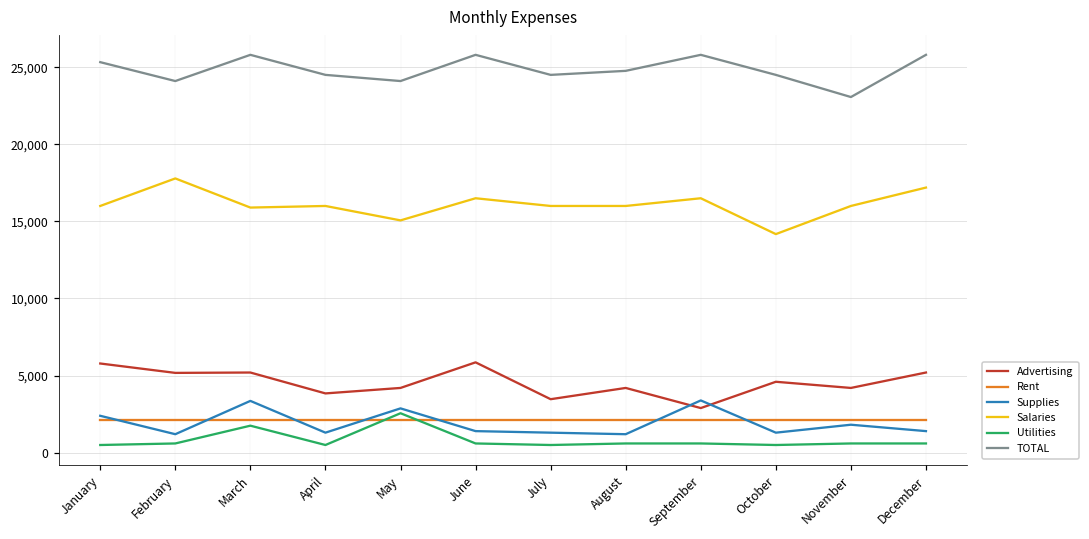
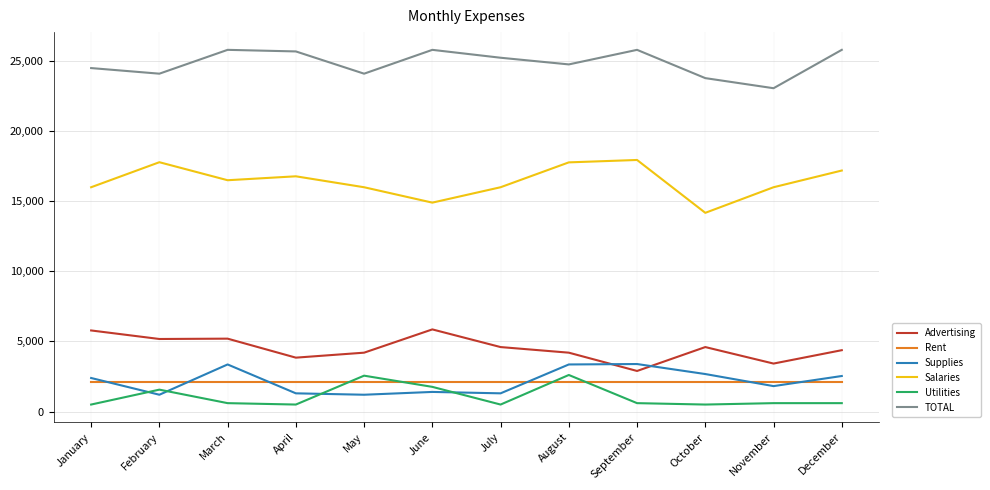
TOTAL, January: 25,300 -> 24,500
Utilities, February: 600 -> 1,600
Salaries, March: 15,900 -> 16,500
Utilities, March: 1,800 -> 600
Salaries, April: 16,000 -> 16,800
TOTAL, April: 24,500 -> 25,700
Supplies, May: 2,900 -> 1,200
Salaries, May: 15,100 -> 16,000
Salaries, June: 16,500 -> 14,900
Utilities, June: 600 -> 1,800
Advertising, July: 3,500 -> 4,600
TOTAL, July: 24,500 -> 25,200
Supplies, August: 1,200 -> 3,400
Salaries, August: 16,000 -> 17,800
Utilities, August: 600 -> 2,600
Salaries, September: 16,500 -> 17,900
Supplies, October: 1,300 -> 2,700
TOTAL, October: 24,500 -> 23,800
Advertising, November: 4,200 -> 3,400
Advertising, December: 5,200 -> 4,400
Supplies, December: 1,400 -> 2,500
